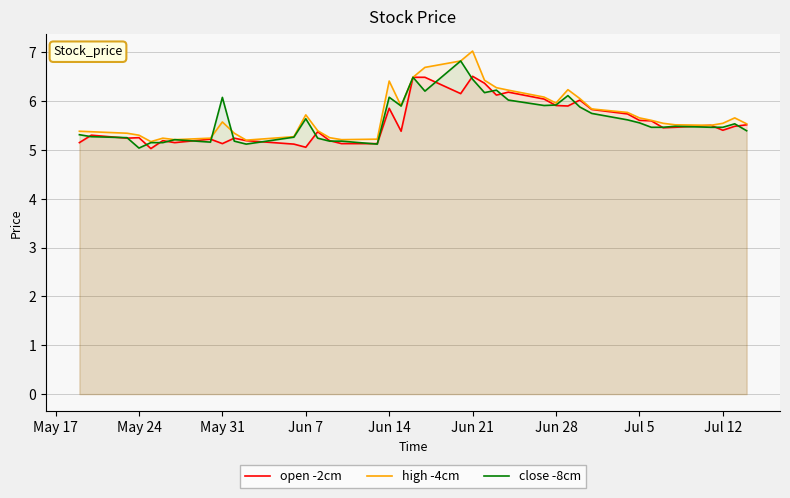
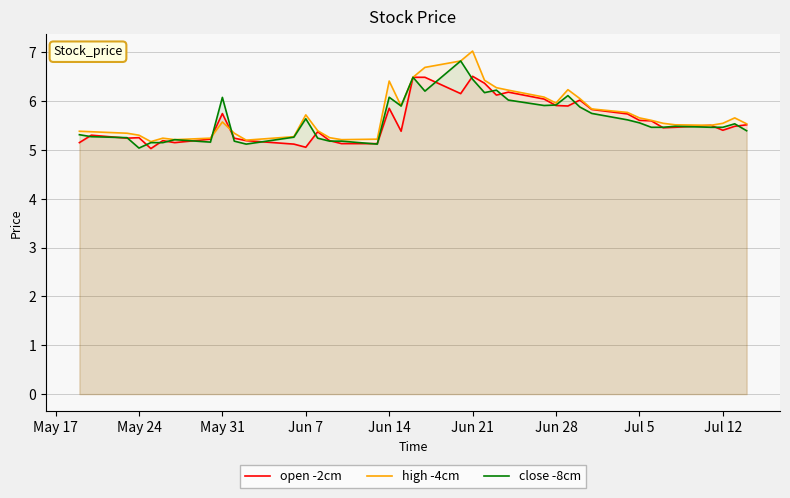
open -2cm, May 31: 5.1 -> 5.7
